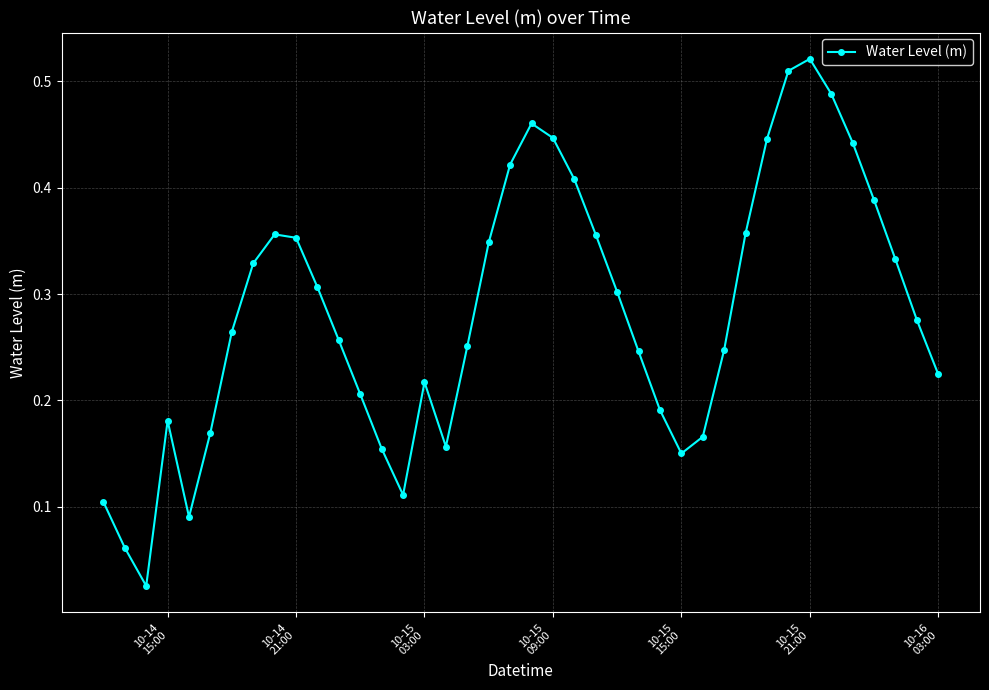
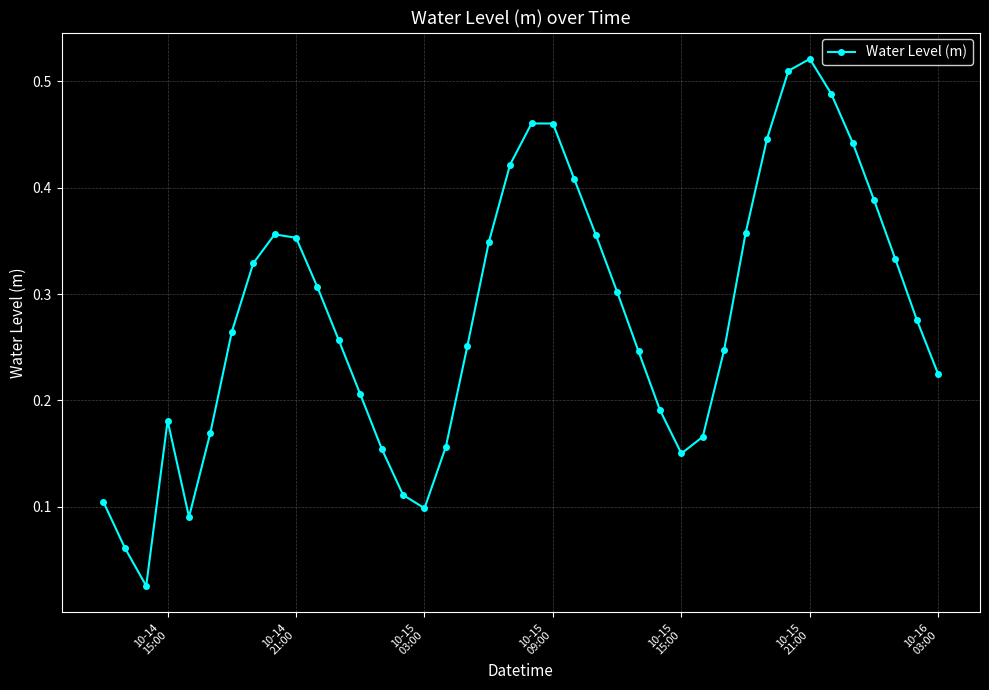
10-15 03:00: 0.217 -> 0.099
10-15 09:00: 0.447 -> 0.460
